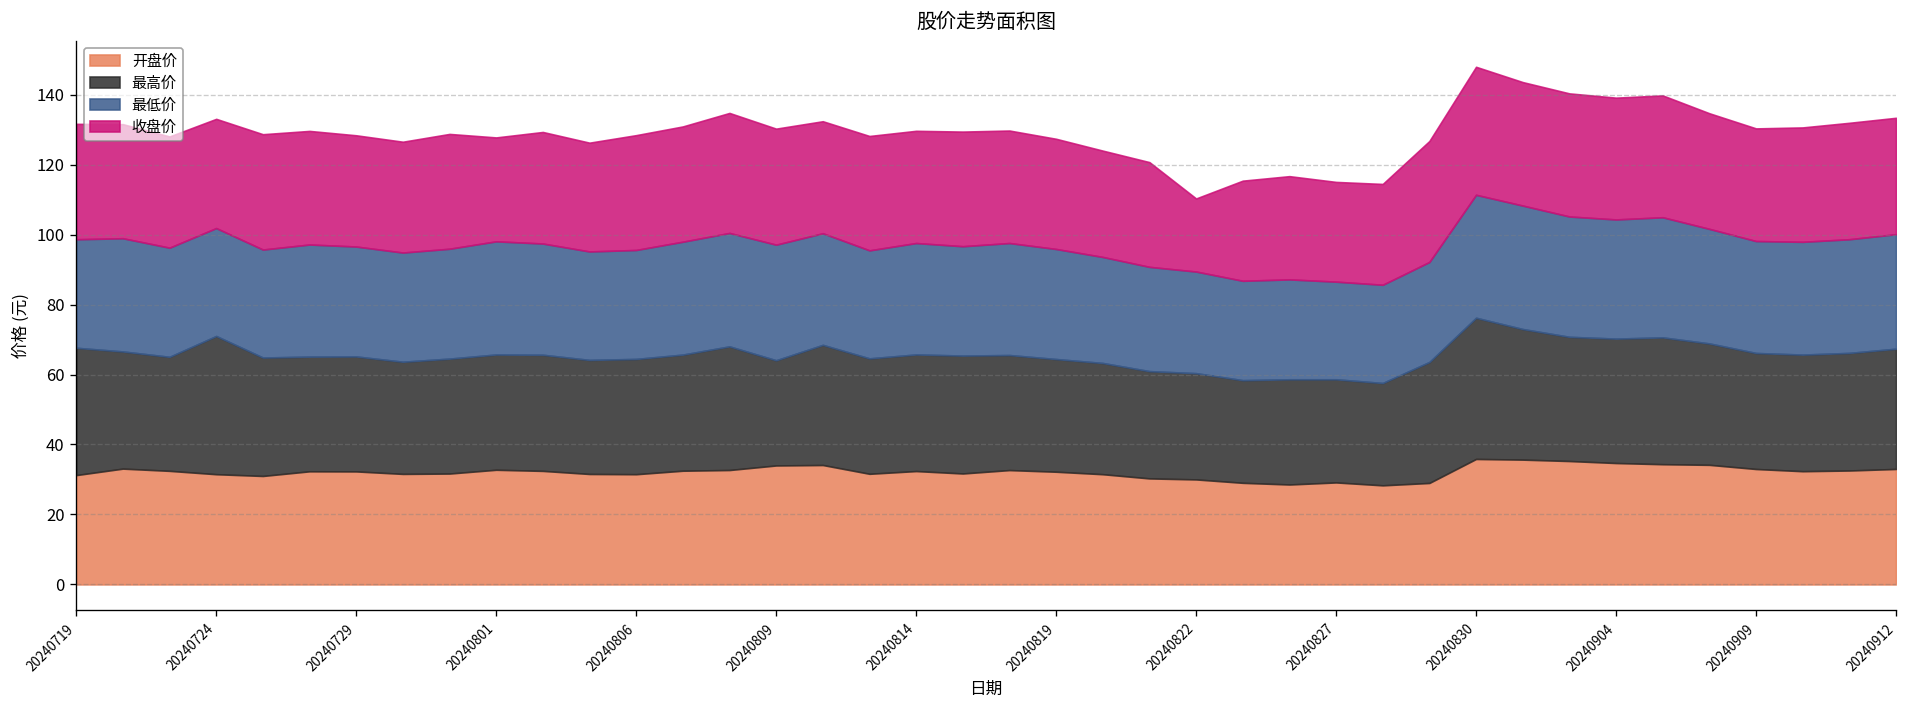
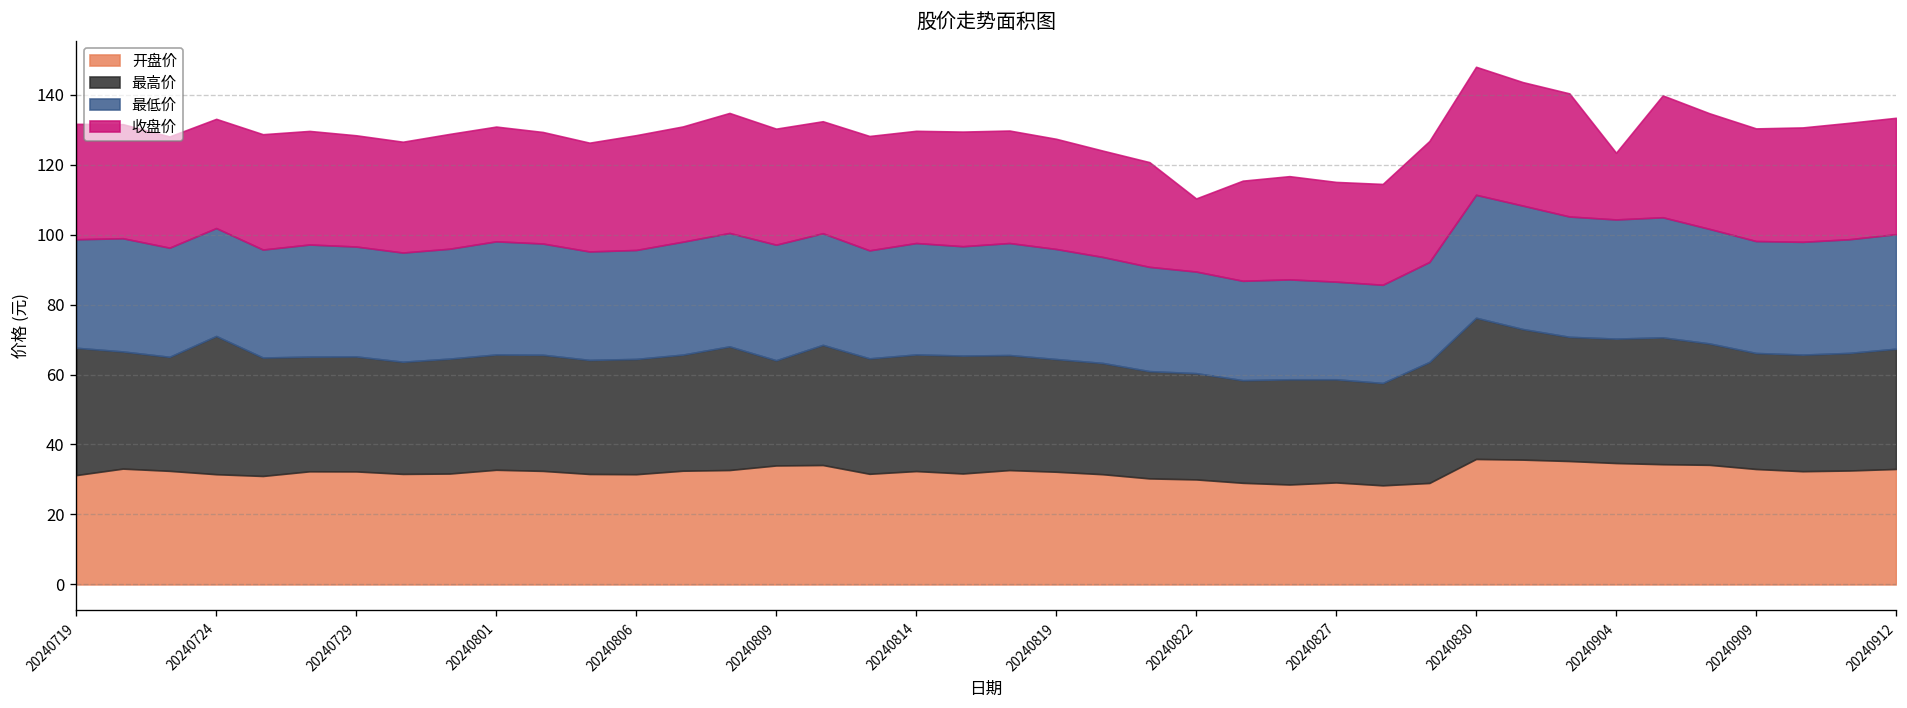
收盘价, 20240801: 30 -> 33
收盘价, 20240904: 35 -> 19
